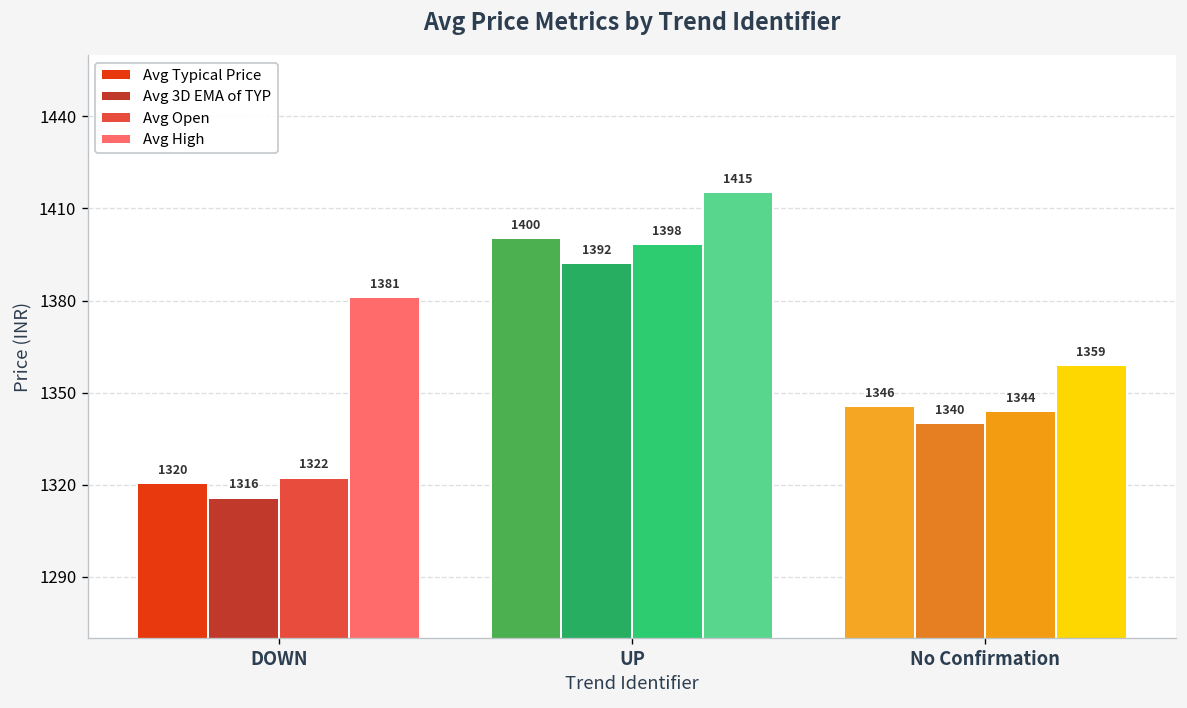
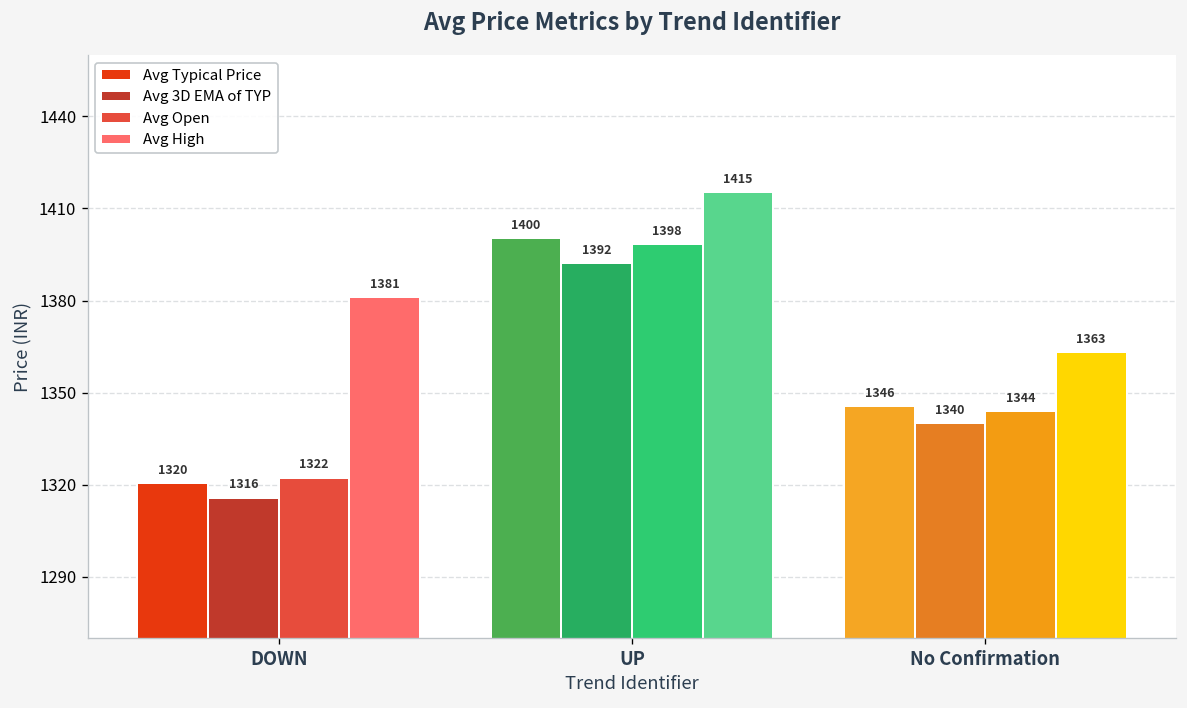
Avg High, No Confirmation: 1359 -> 1363
